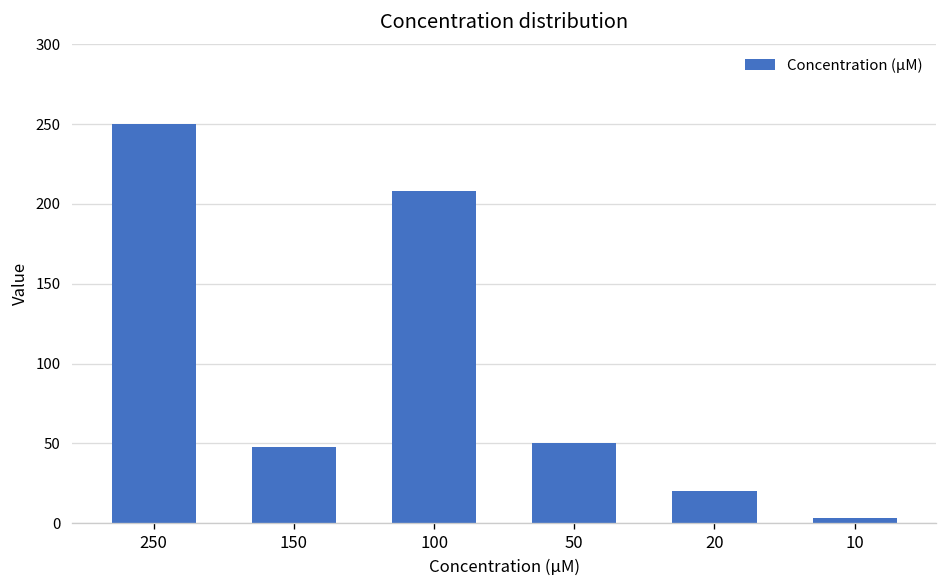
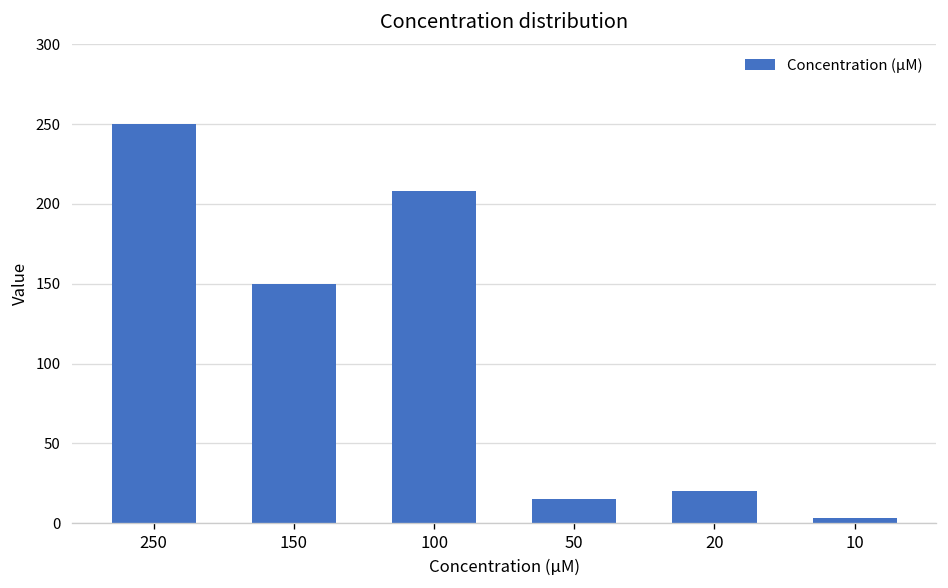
150: 48 -> 150
50: 50 -> 15
